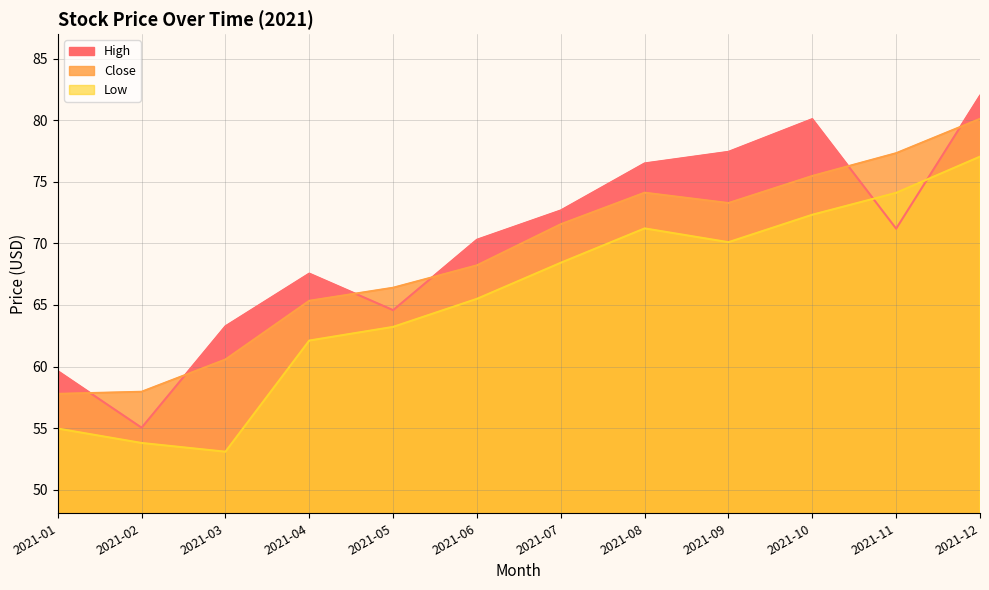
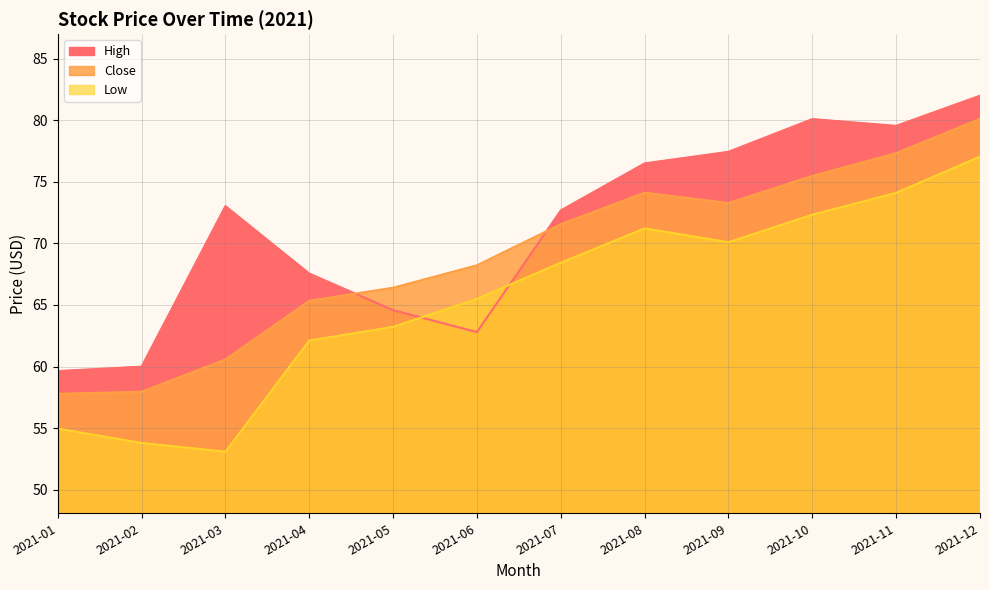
High, 2021-02: 55.0 -> 60.0
High, 2021-03: 63.3 -> 73.0
High, 2021-06: 70.3 -> 62.8
High, 2021-11: 71.2 -> 79.6
